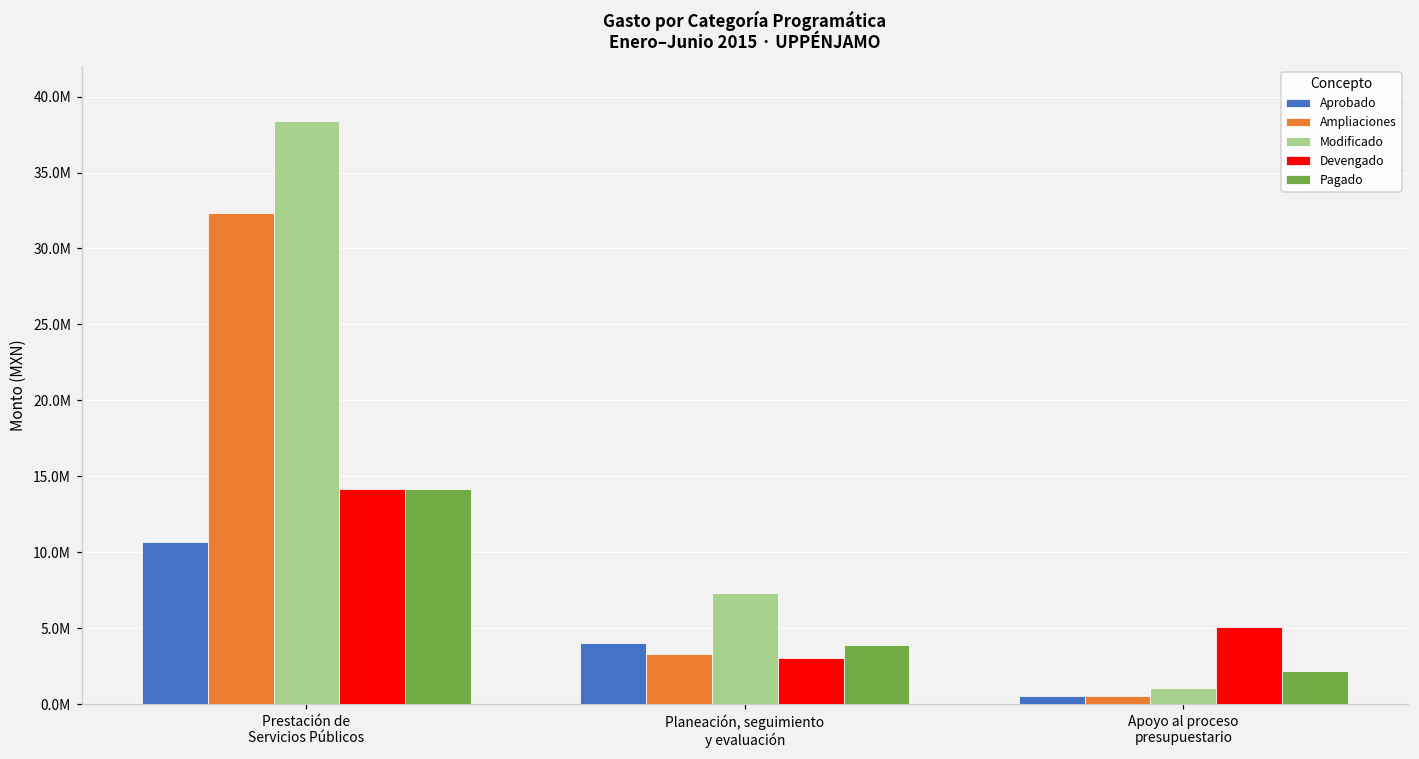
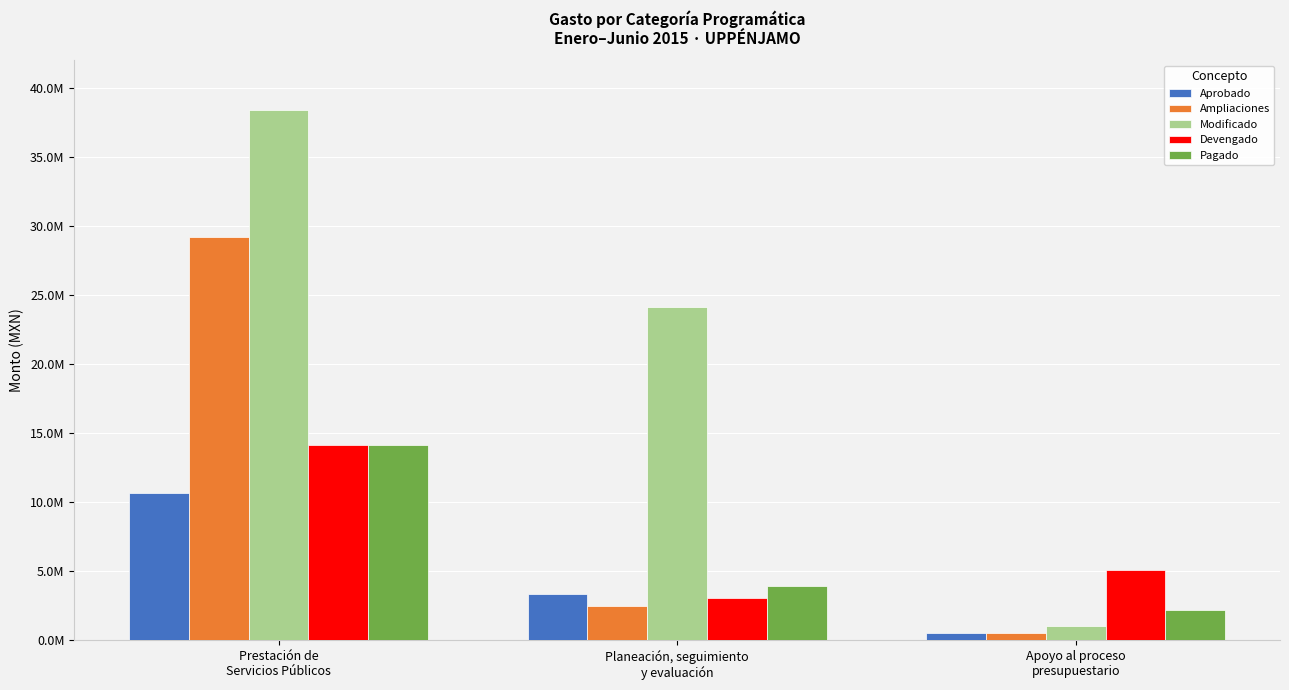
Ampliaciones, Prestación de Servicios Públicos: 32300000 -> 29200000
Aprobado, Planeación, seguimiento y evaluación: 4000000 -> 3400000
Ampliaciones, Planeación, seguimiento y evaluación: 3300000 -> 2500000
Modificado, Planeación, seguimiento y evaluación: 7300000 -> 24200000
